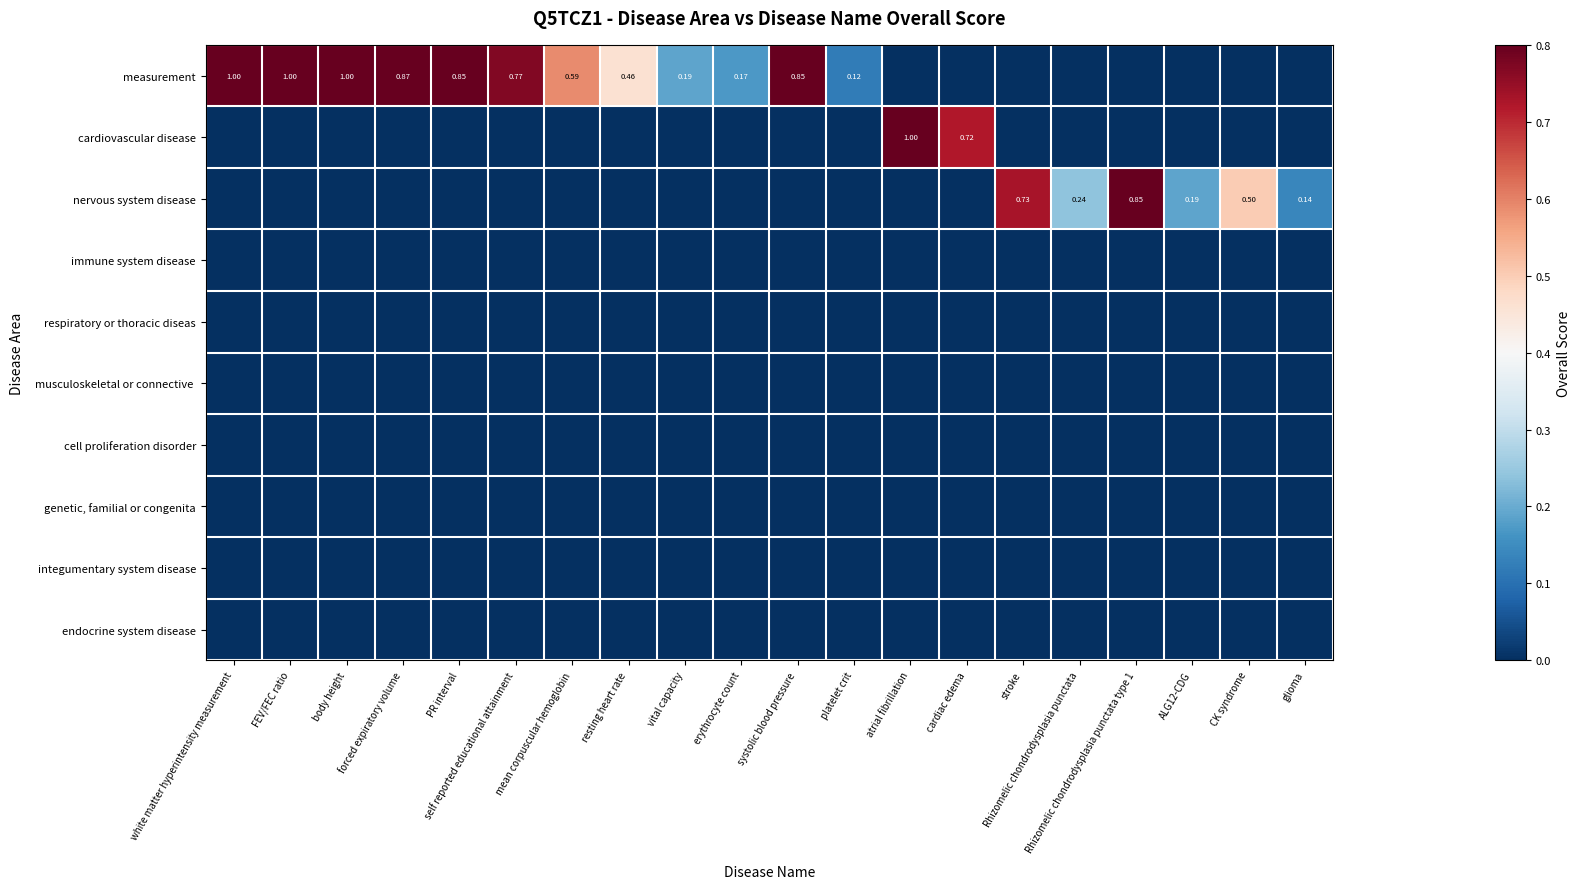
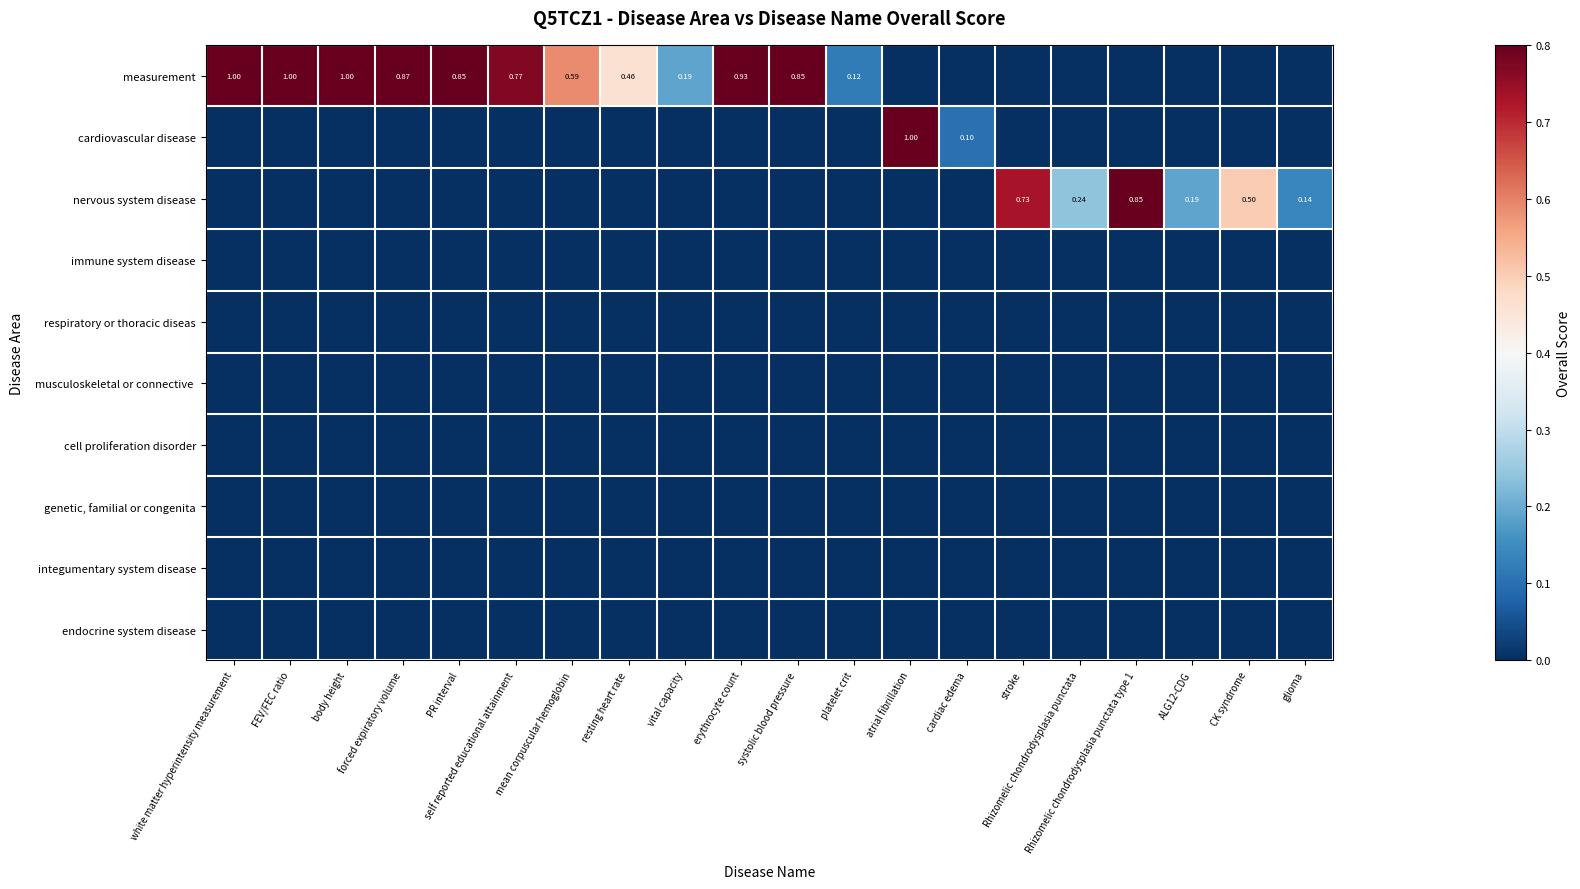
measurement, erythrocyte count: 0.17 -> 0.93
cardiovascular disease, cardiac edema: 0.72 -> 0.10
